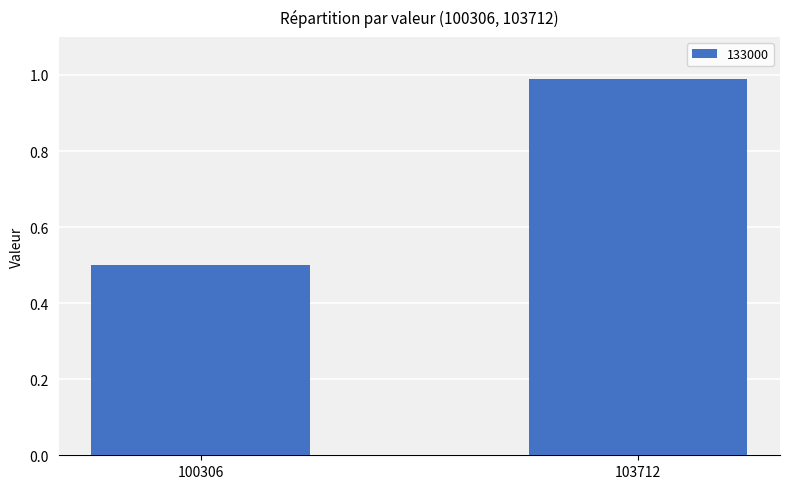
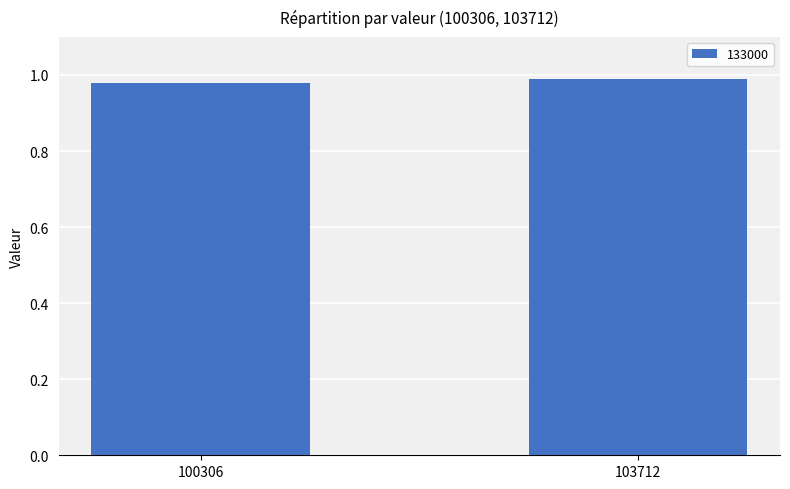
100306: 0.50 -> 0.98
